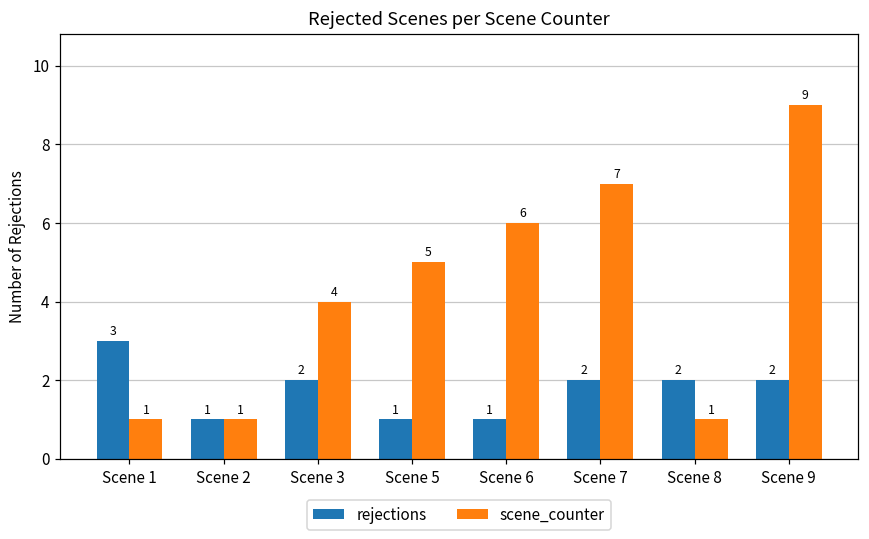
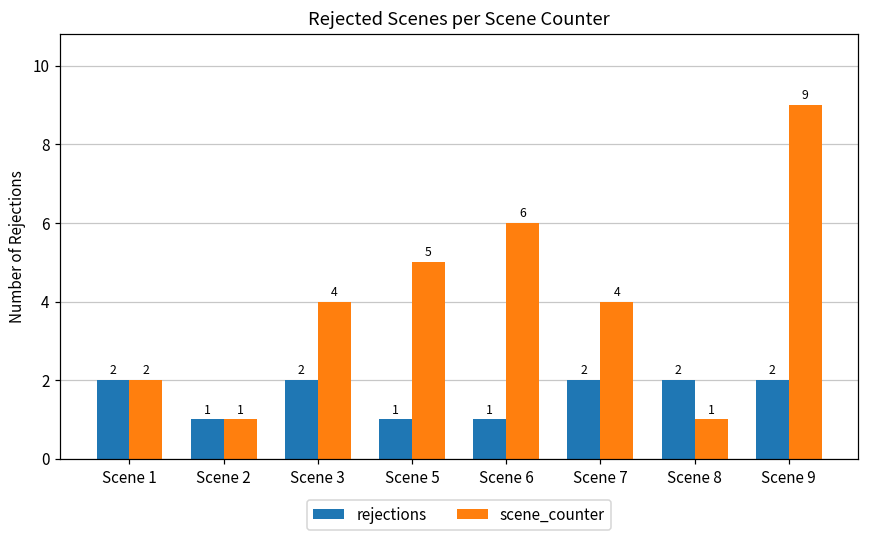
rejections, Scene 1: 3 -> 2
scene_counter, Scene 1: 1 -> 2
scene_counter, Scene 7: 7 -> 4
